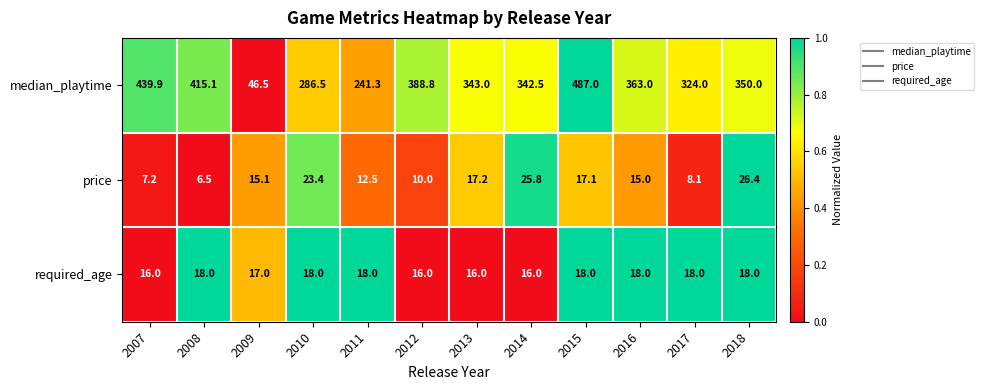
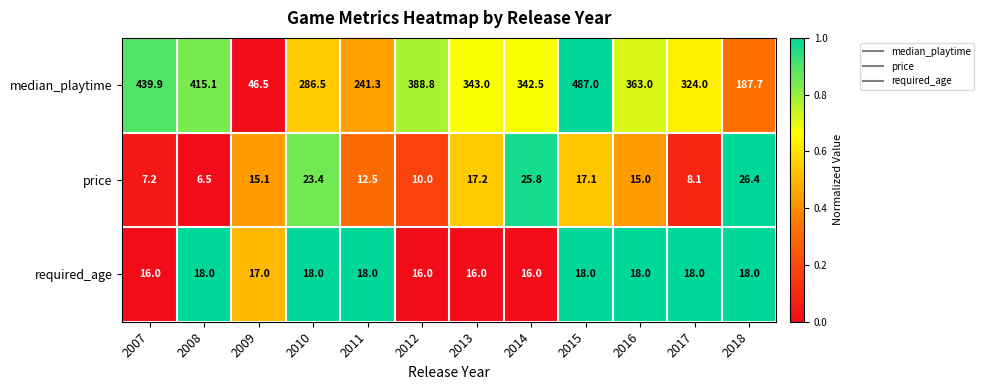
median_playtime, 2018: 350.0 -> 187.7
